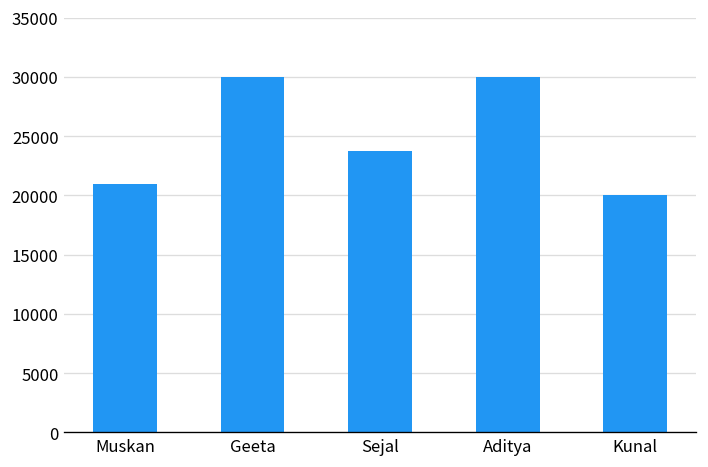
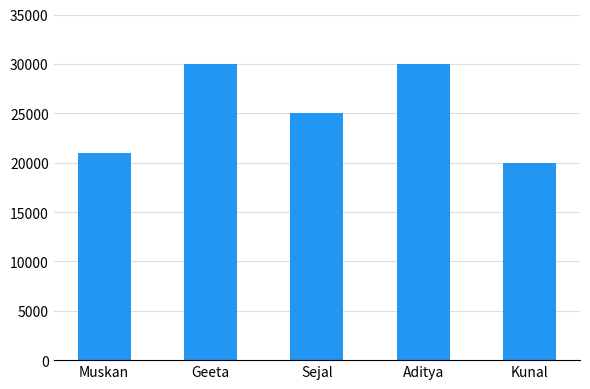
Sejal: 24000 -> 25000
